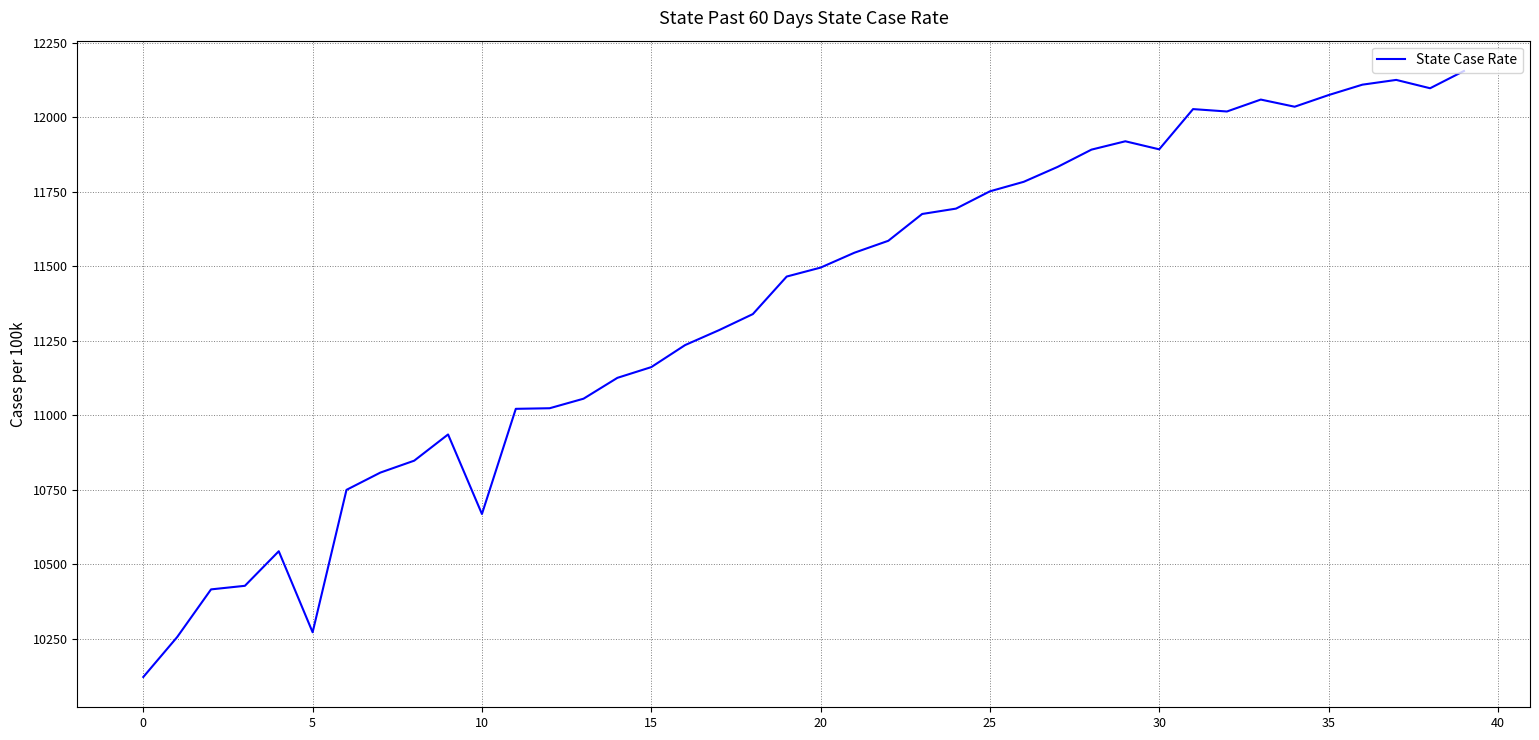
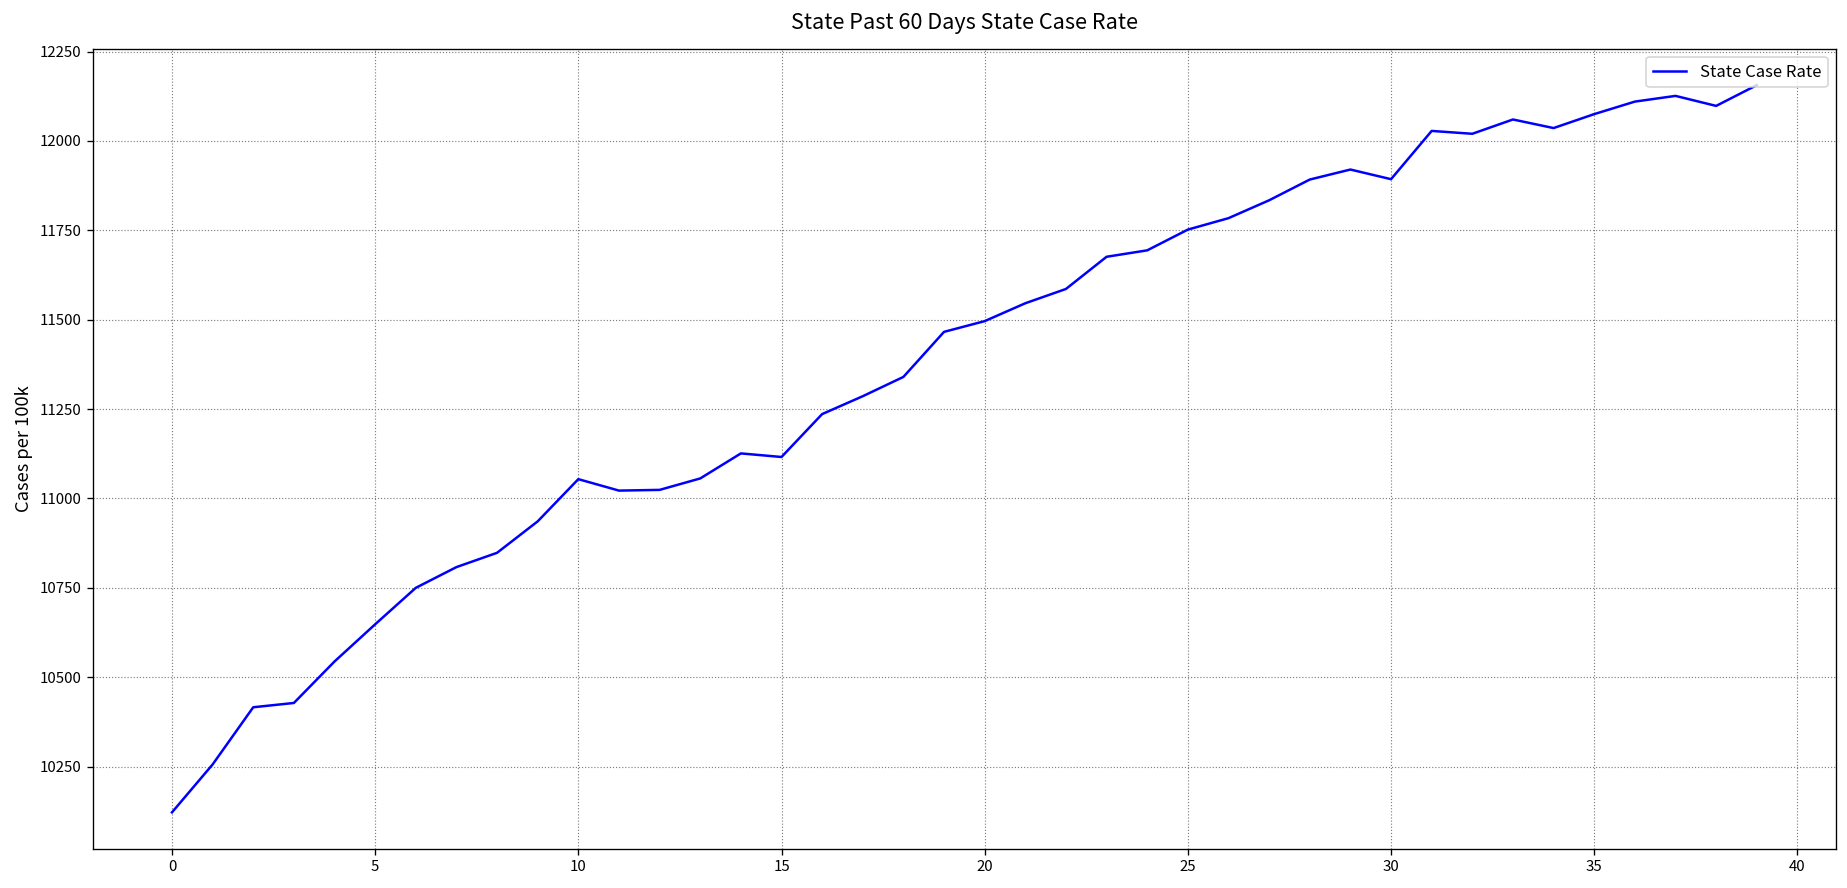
5: 10270 -> 10650
10: 10670 -> 11050
15: 11160 -> 11120
